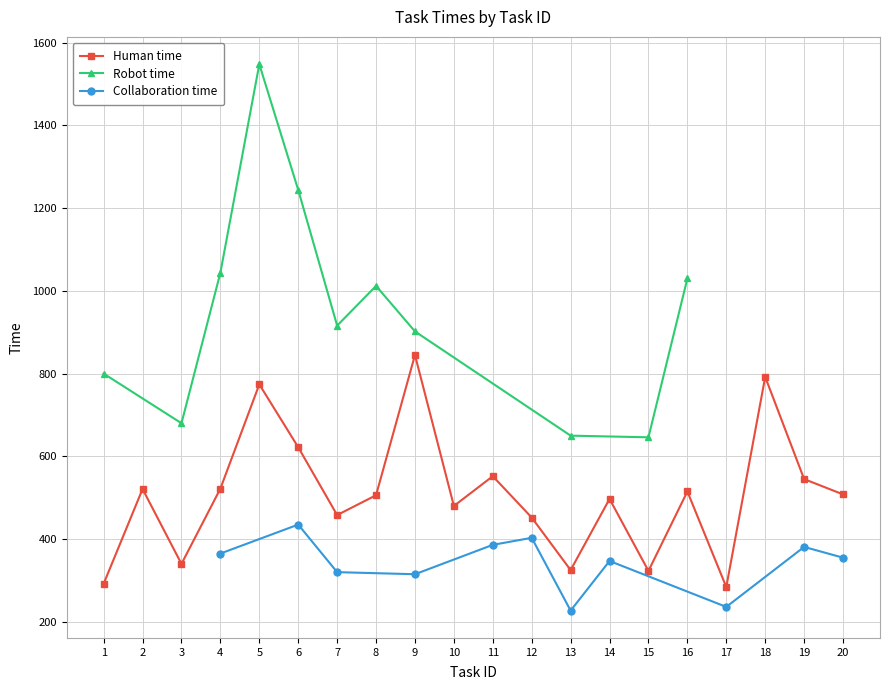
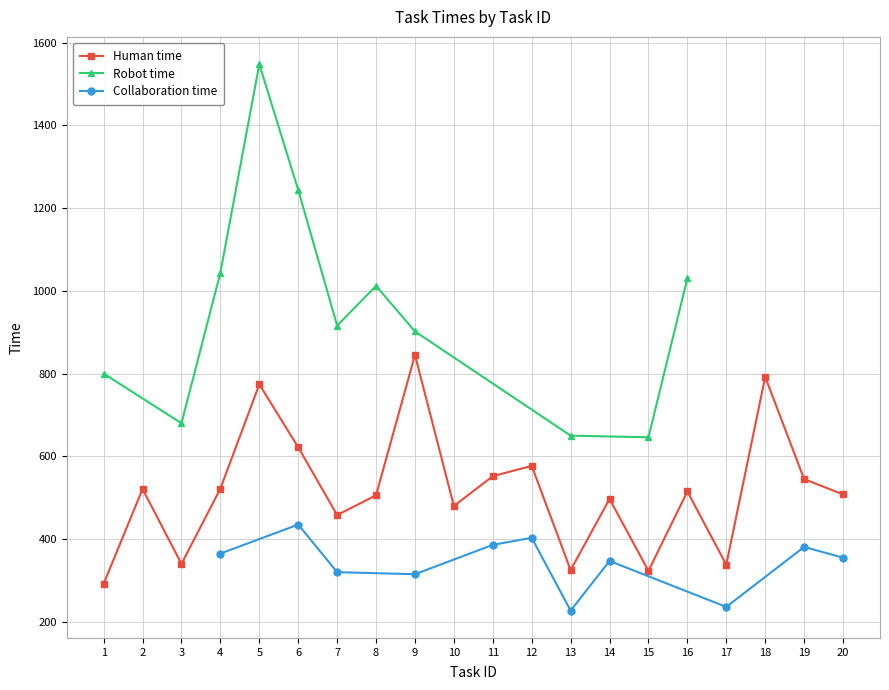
Human time, 12: 450 -> 580
Human time, 17: 280 -> 340
